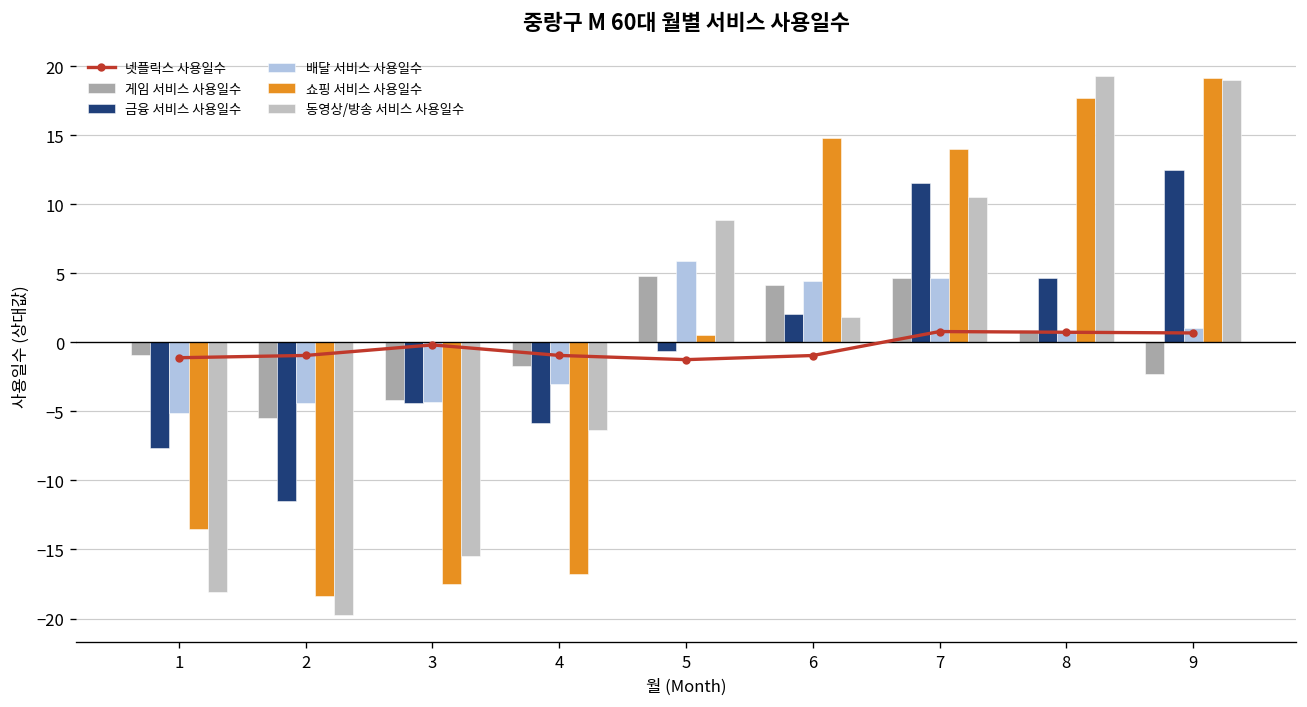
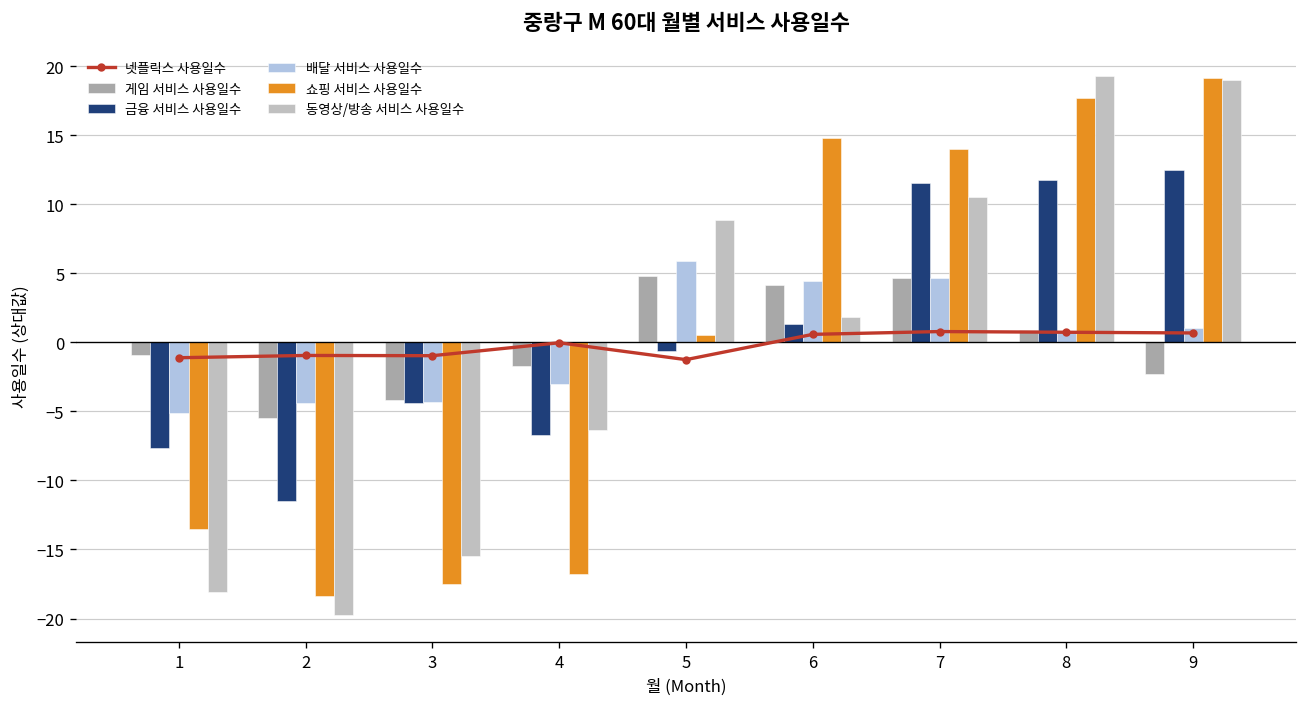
넷플릭스 사용일수, 3: -0.2 -> -1.0
금융 서비스 사용일수, 4: -5.8 -> -6.7
넷플릭스 사용일수, 4: -0.9 -> 0.0
금융 서비스 사용일수, 6: 2.1 -> 1.3
넷플릭스 사용일수, 6: -1.0 -> 0.6
금융 서비스 사용일수, 8: 4.7 -> 11.8
